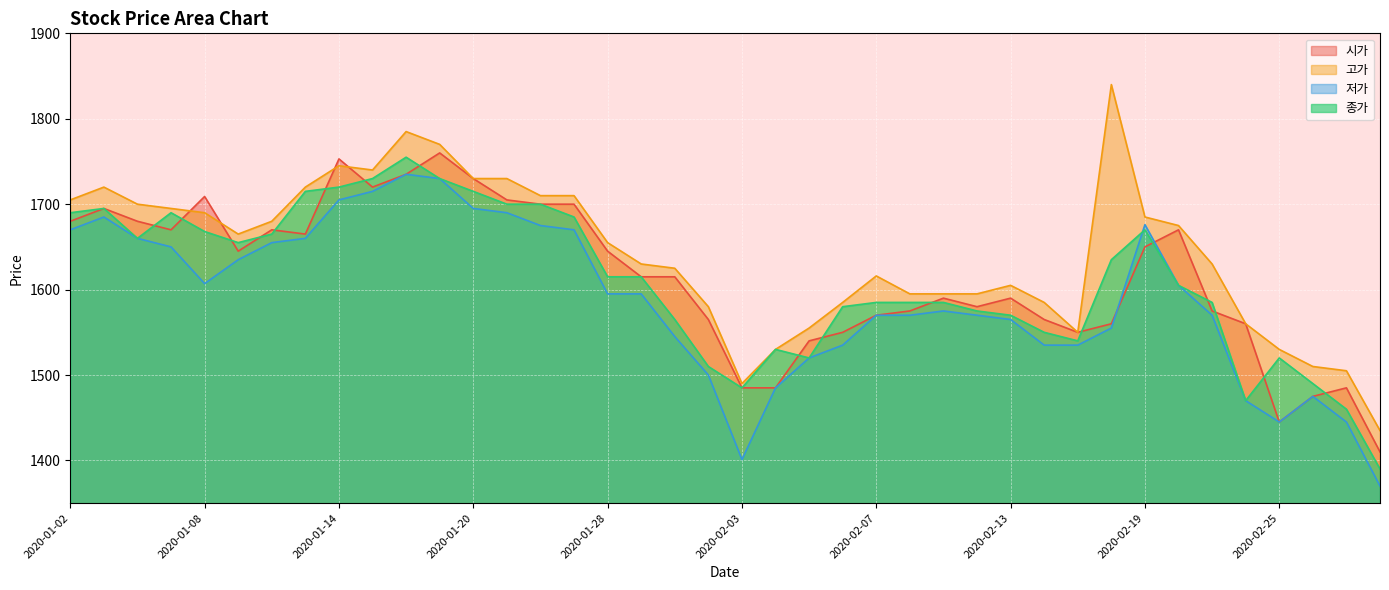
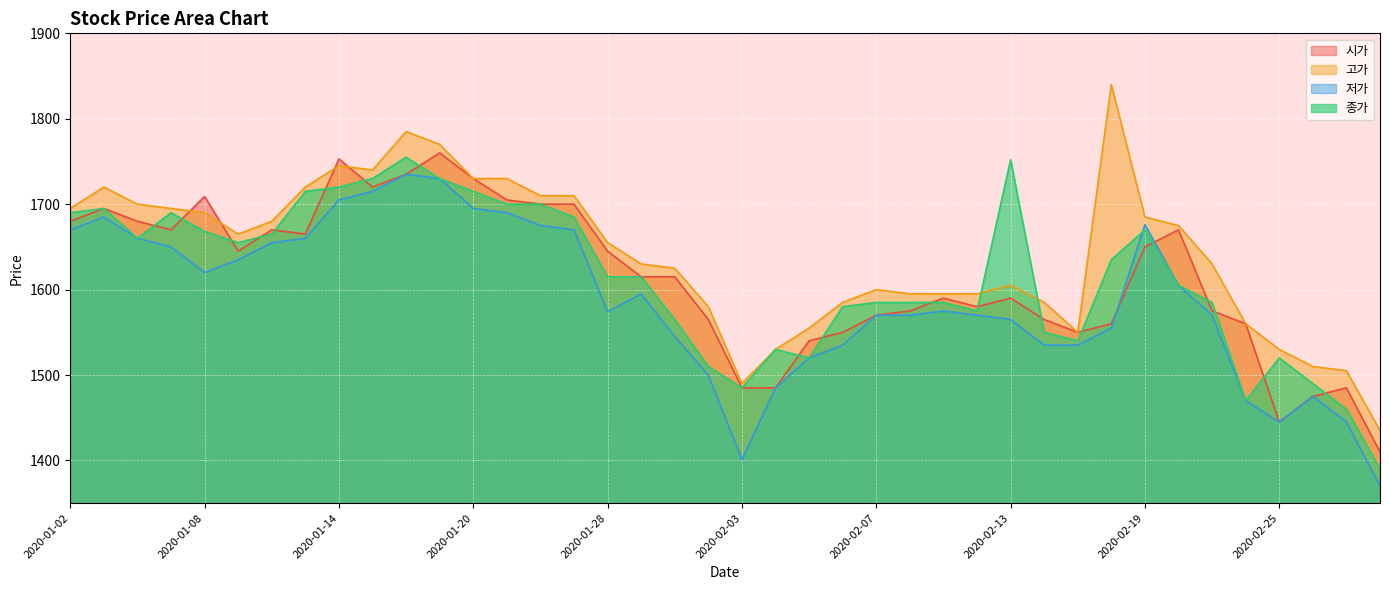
고가, 2020-01-02: 1710 -> 1700
저가, 2020-01-08: 1610 -> 1620
저가, 2020-01-28: 1600 -> 1570
고가, 2020-02-07: 1620 -> 1600
종가, 2020-02-13: 1570 -> 1750
